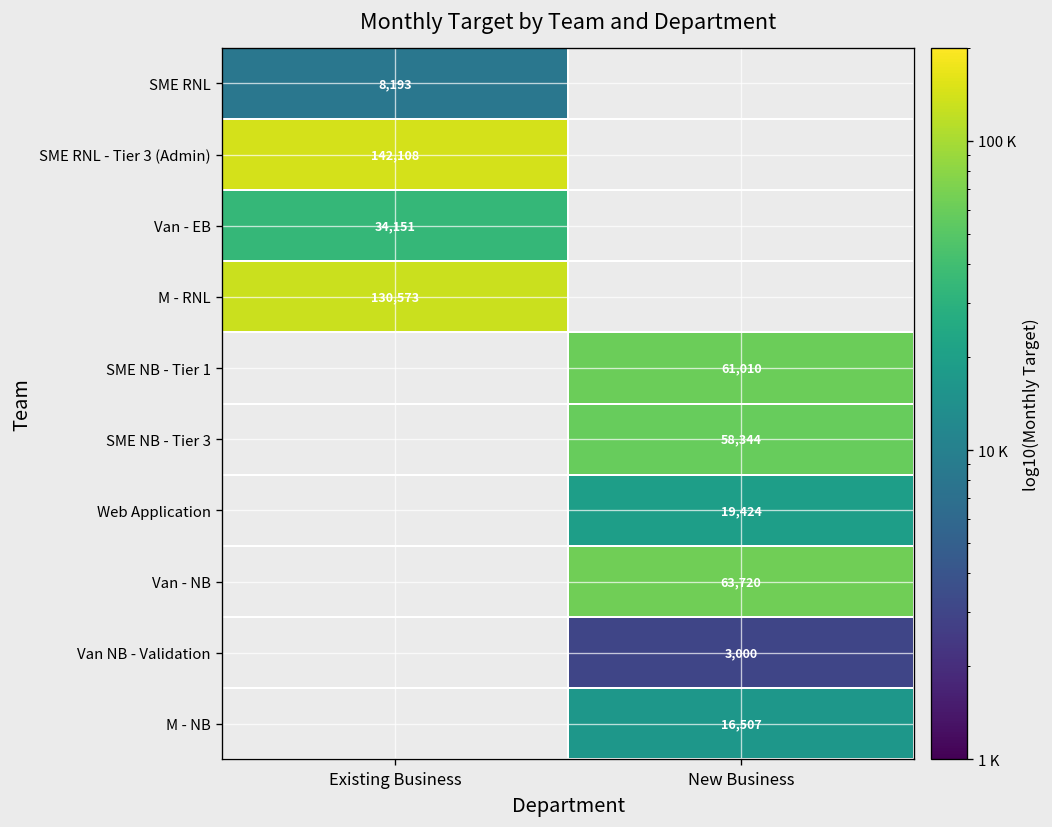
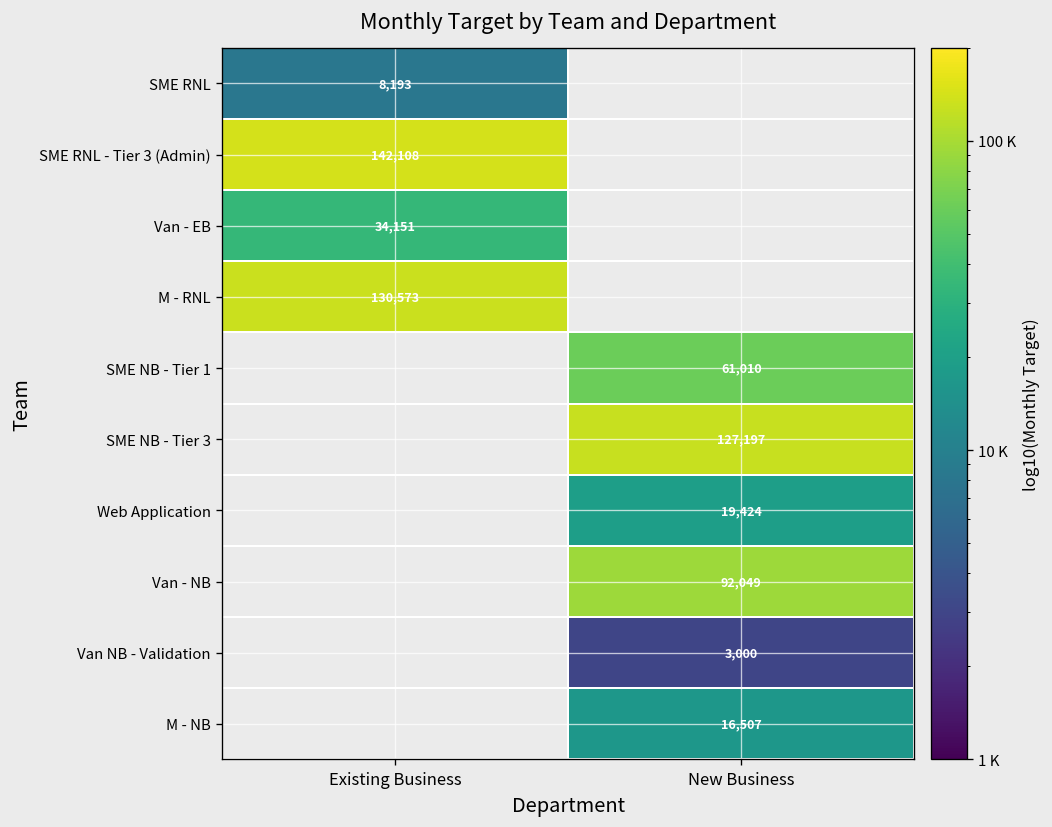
SME NB - Tier 3, New Business: 58,344 -> 127,197
Van - NB, New Business: 63,720 -> 92,049
